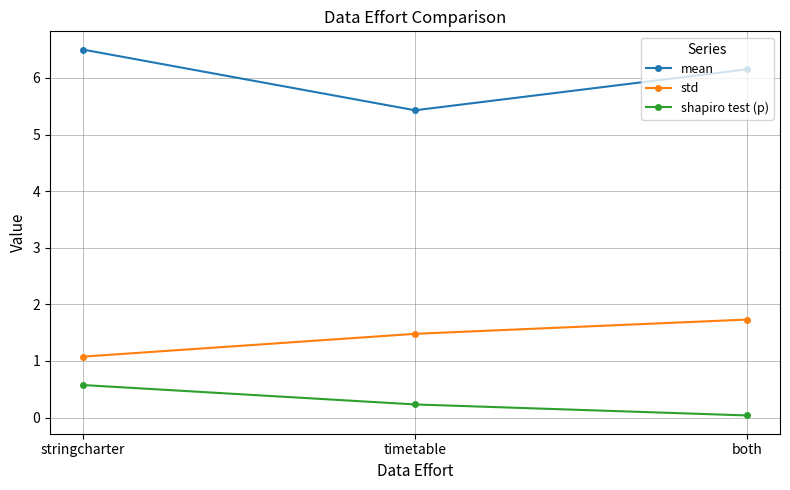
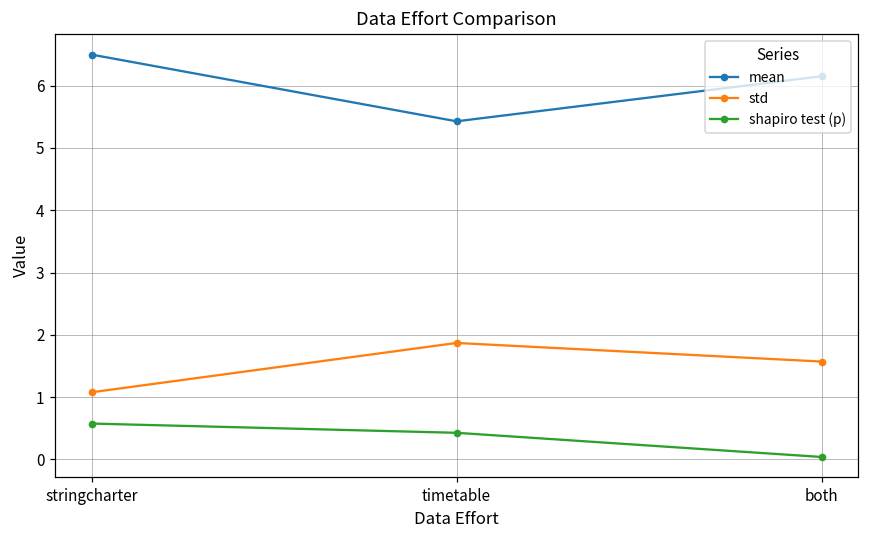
std, timetable: 1.5 -> 1.9
shapiro test (p), timetable: 0.2 -> 0.4
std, both: 1.7 -> 1.6
